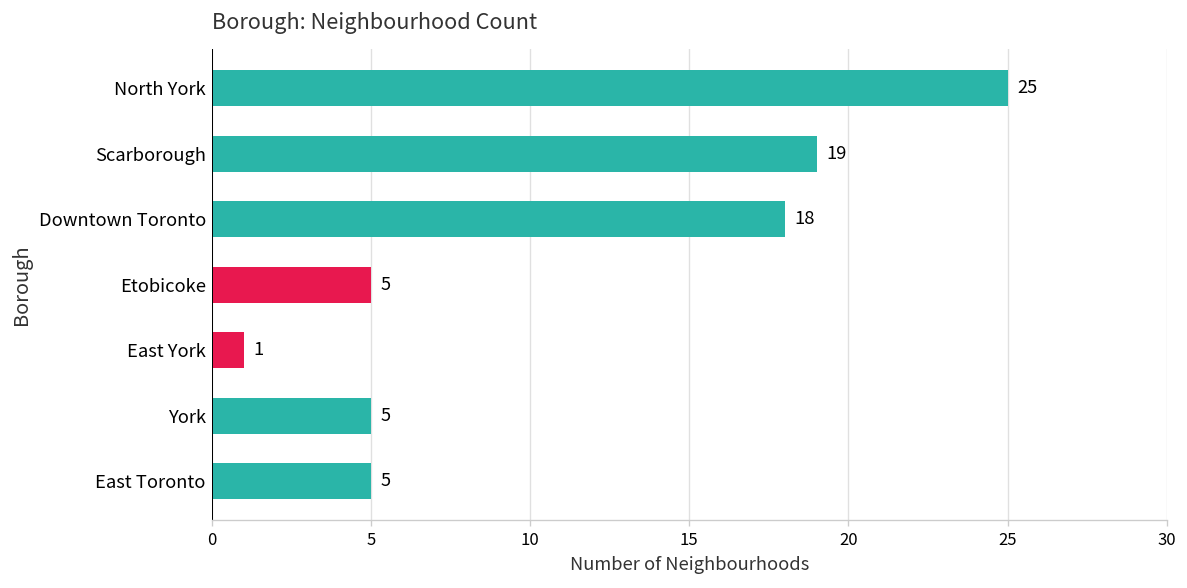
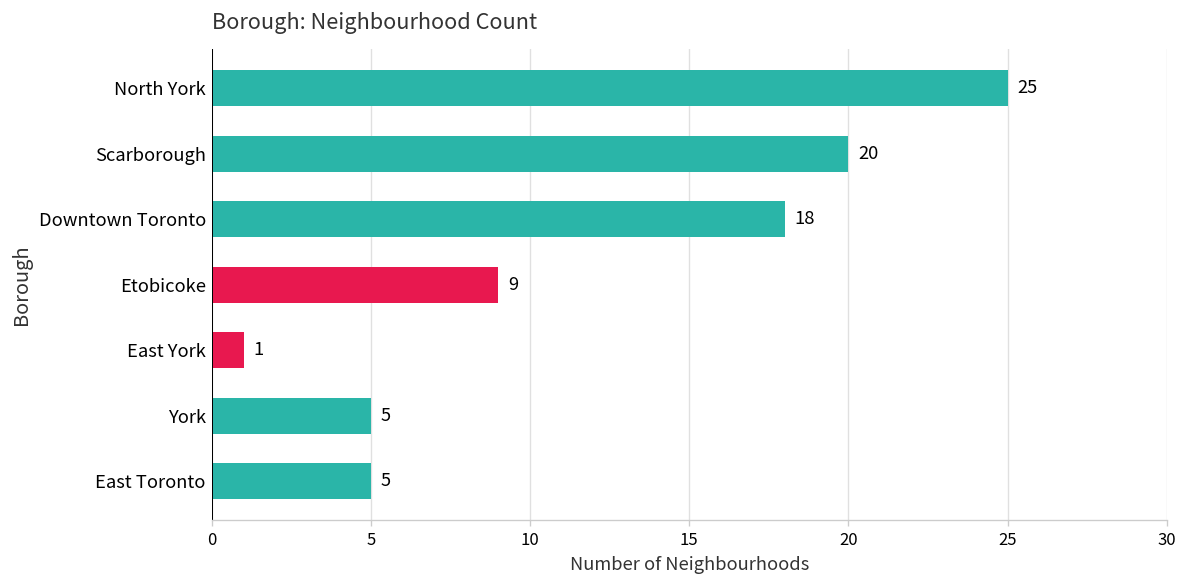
Scarborough: 19 -> 20
Etobicoke: 5 -> 9
